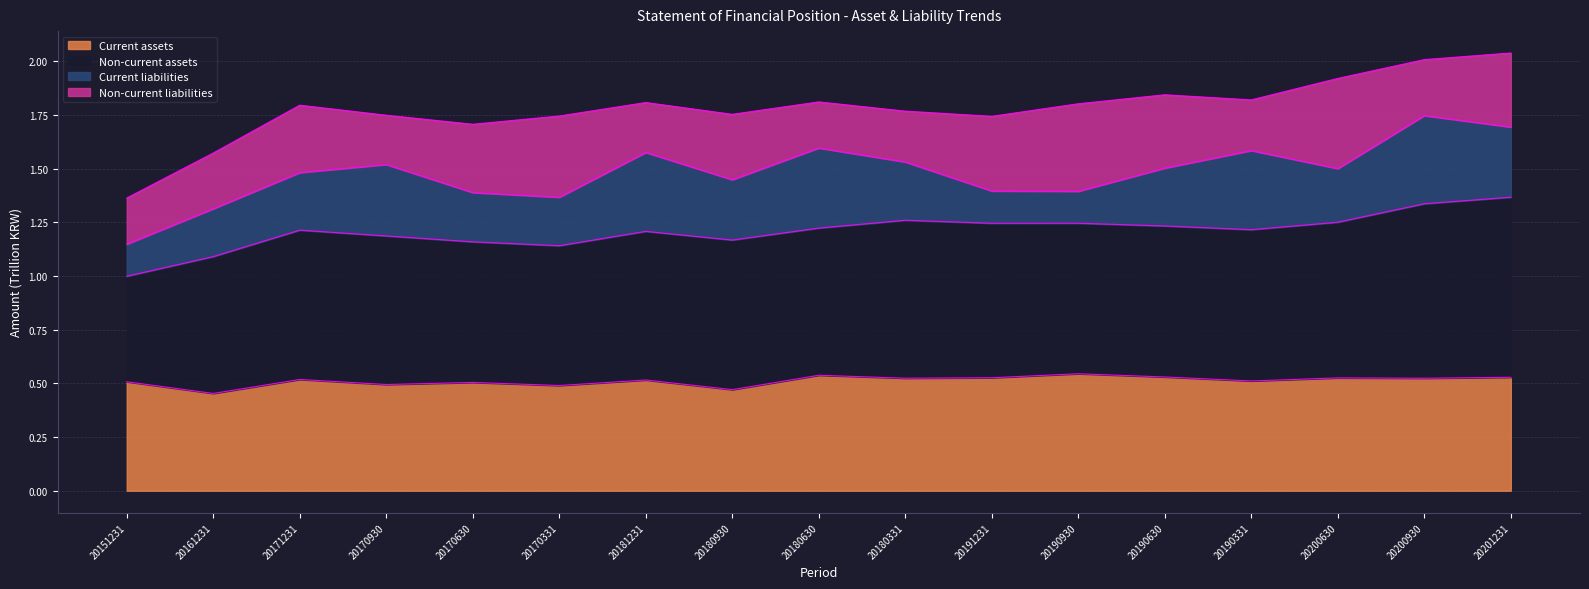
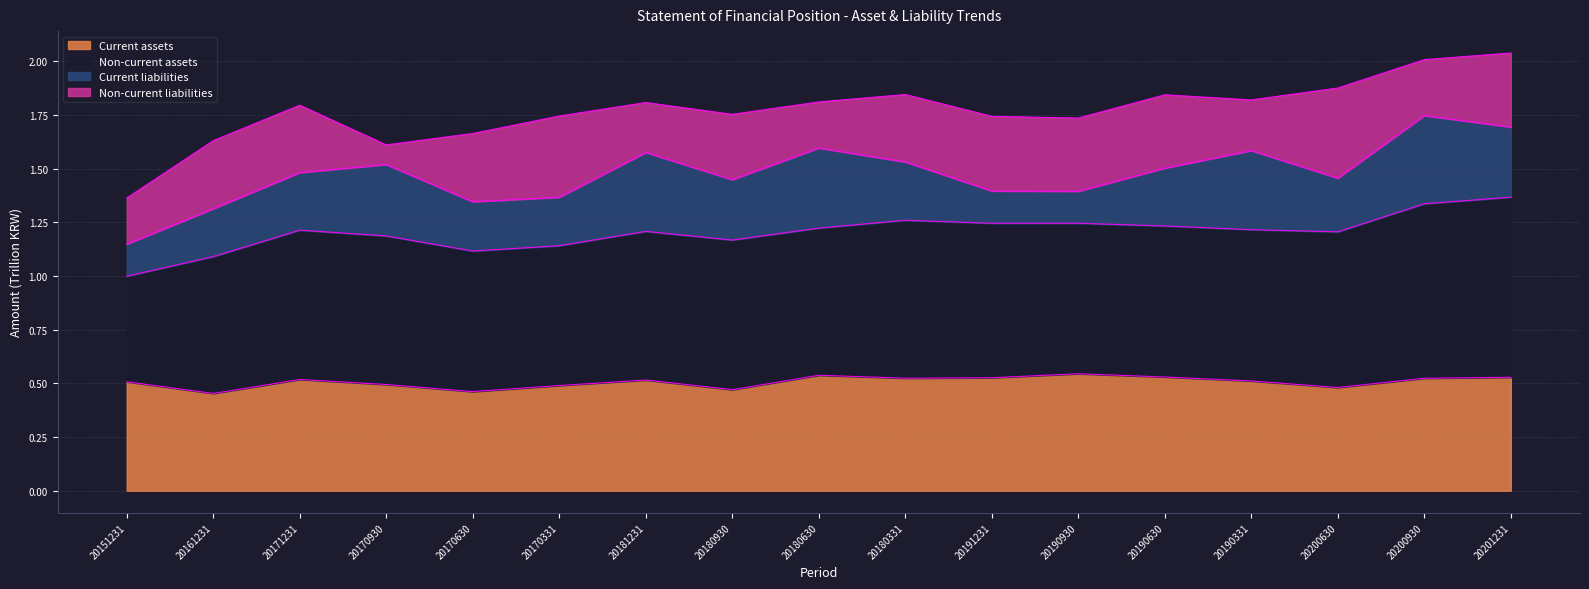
Non-current liabilities, 20161231: 0.26 -> 0.32
Non-current liabilities, 20170930: 0.23 -> 0.09
Current assets, 20170630: 0.50 -> 0.46
Non-current liabilities, 20180331: 0.24 -> 0.31
Non-current liabilities, 20190930: 0.41 -> 0.34
Current assets, 20200630: 0.53 -> 0.48
